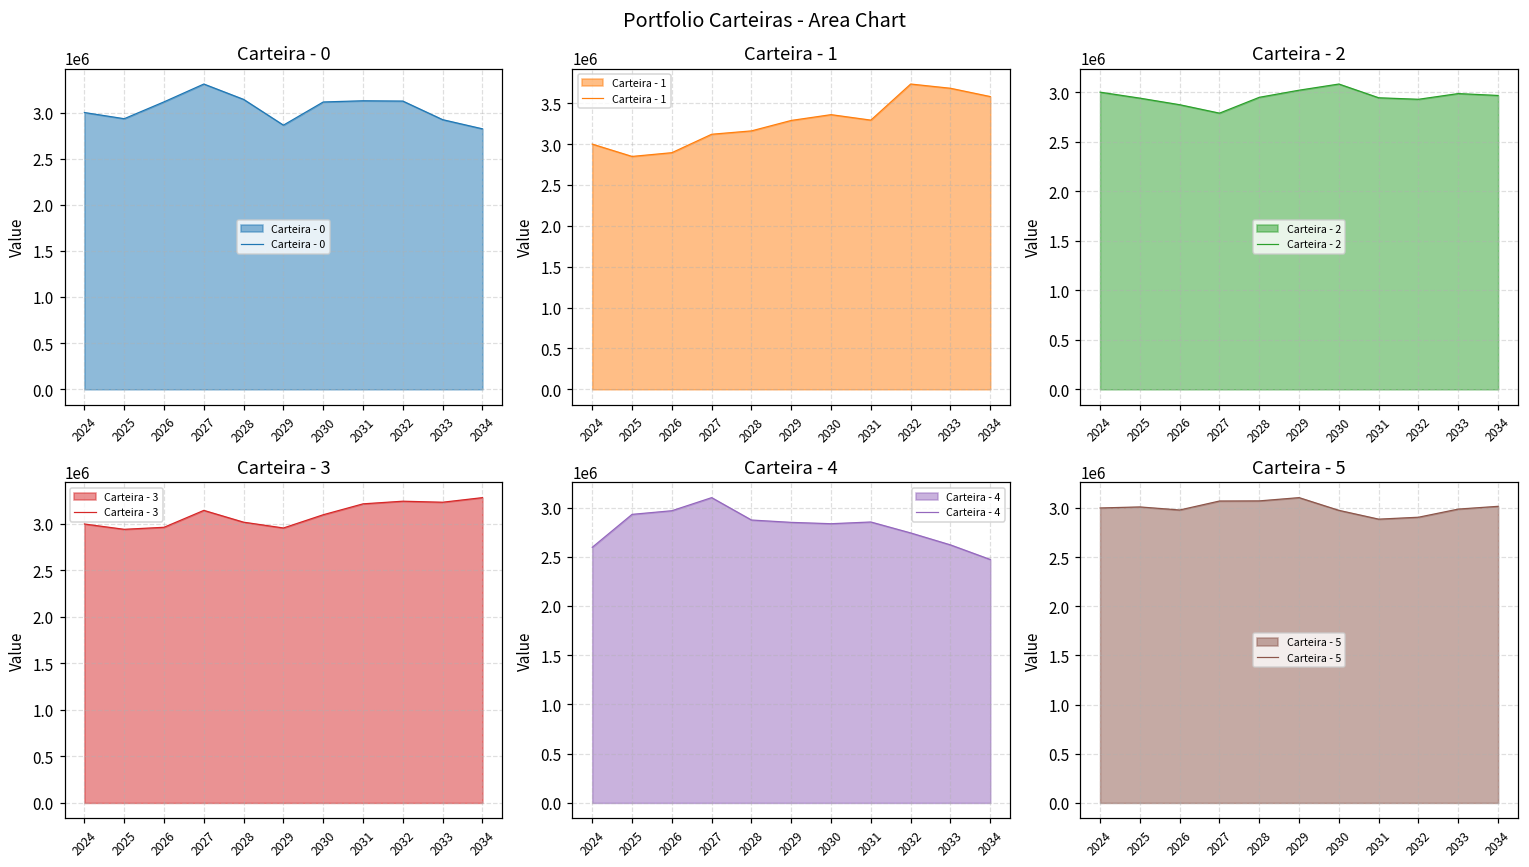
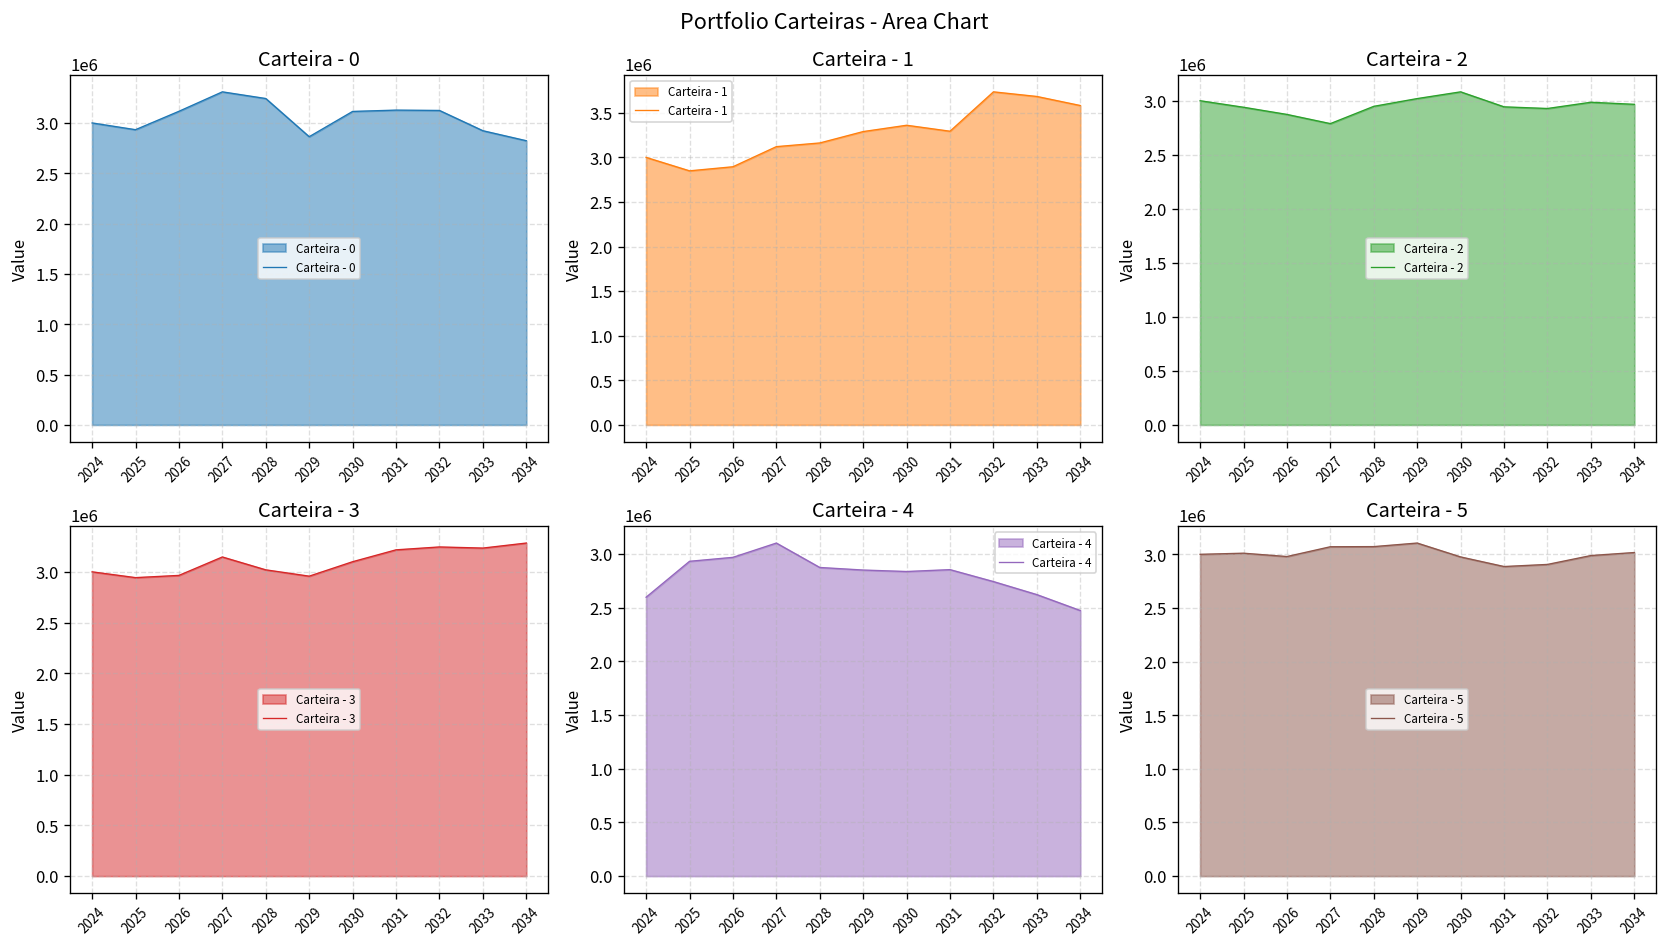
Carteira - 0, 2028: 3100000 -> 3200000
